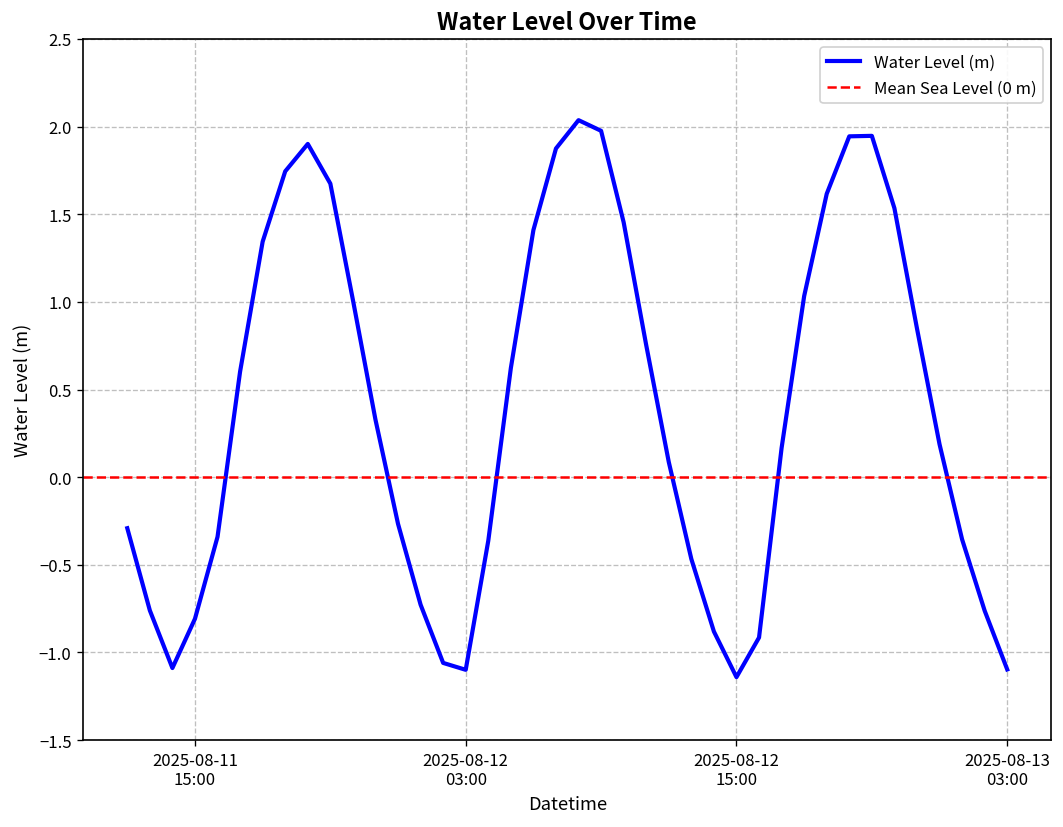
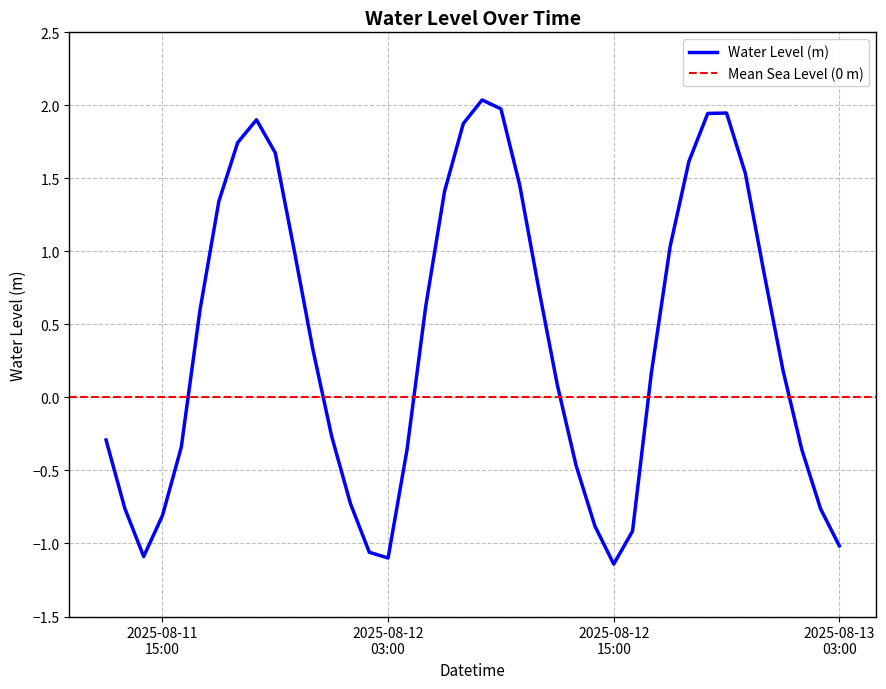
2025-08-13 03:00: -1.10 -> -1.02
